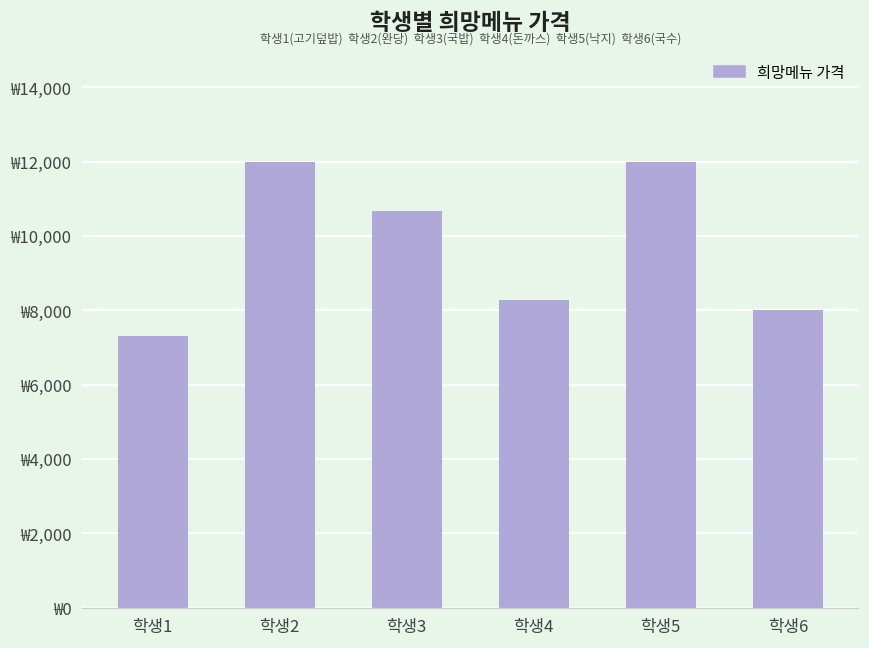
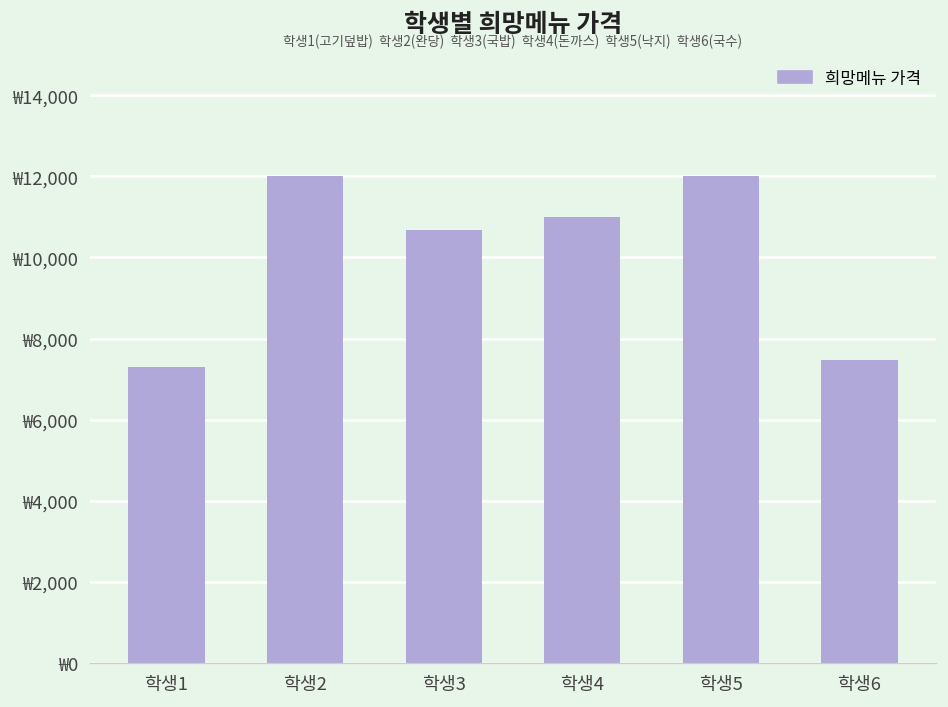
학생4: ₩8,300 -> ₩11,000
학생6: ₩8,000 -> ₩7,500
